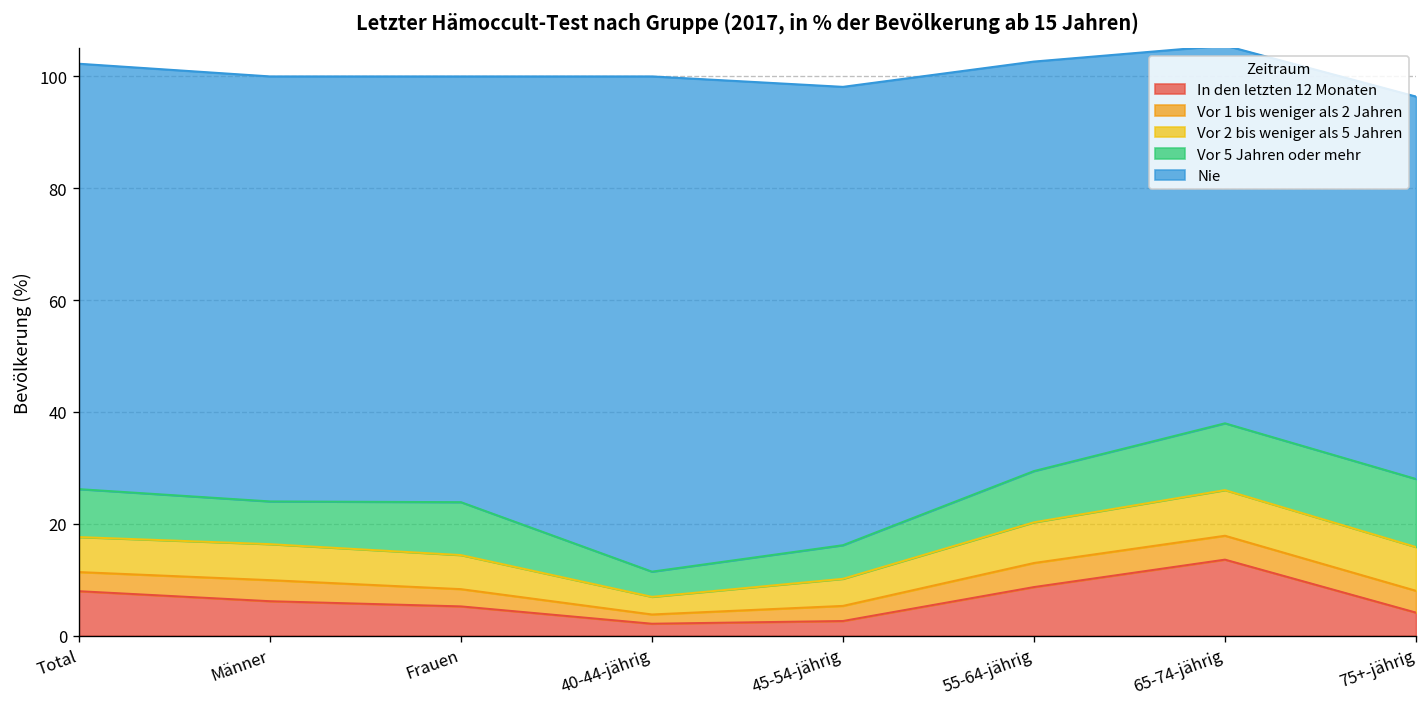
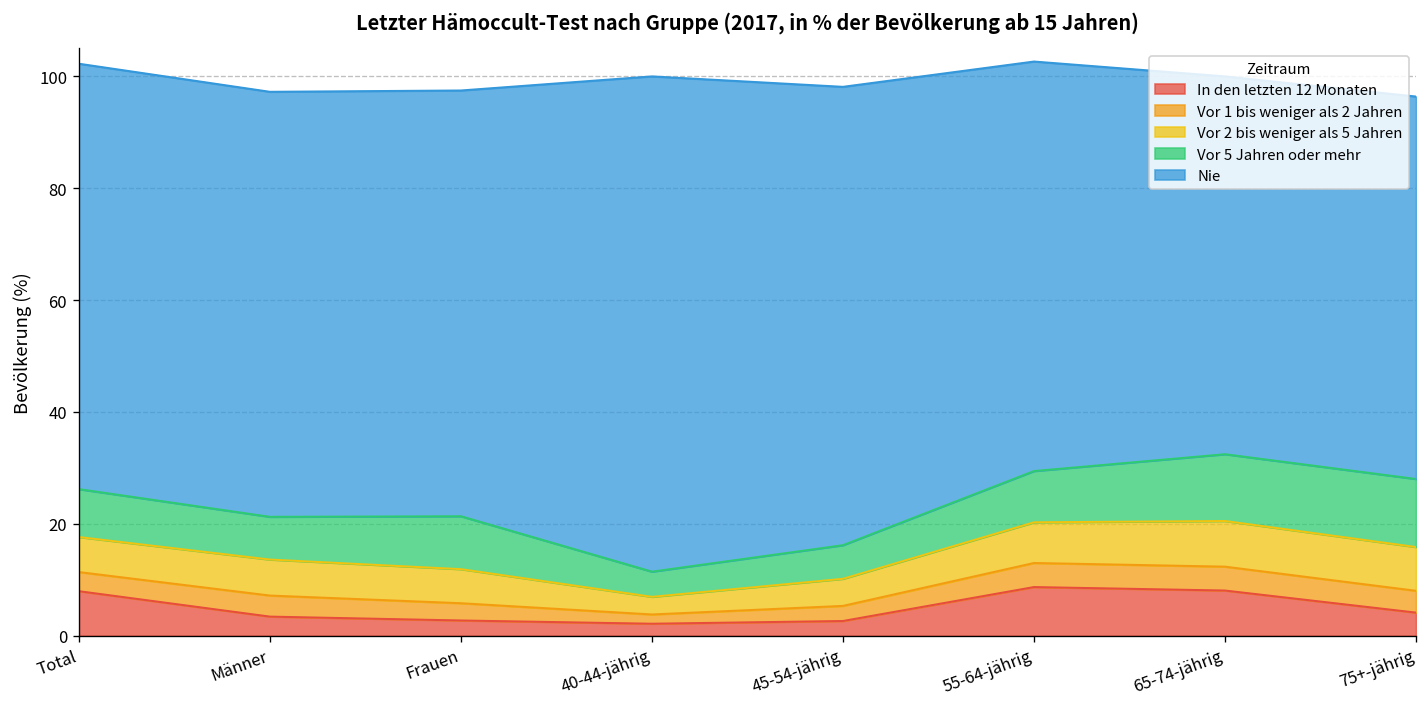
In den letzten 12 Monaten, Männer: 6 -> 3
In den letzten 12 Monaten, Frauen: 5 -> 3
In den letzten 12 Monaten, 65-74-jährig: 14 -> 8
